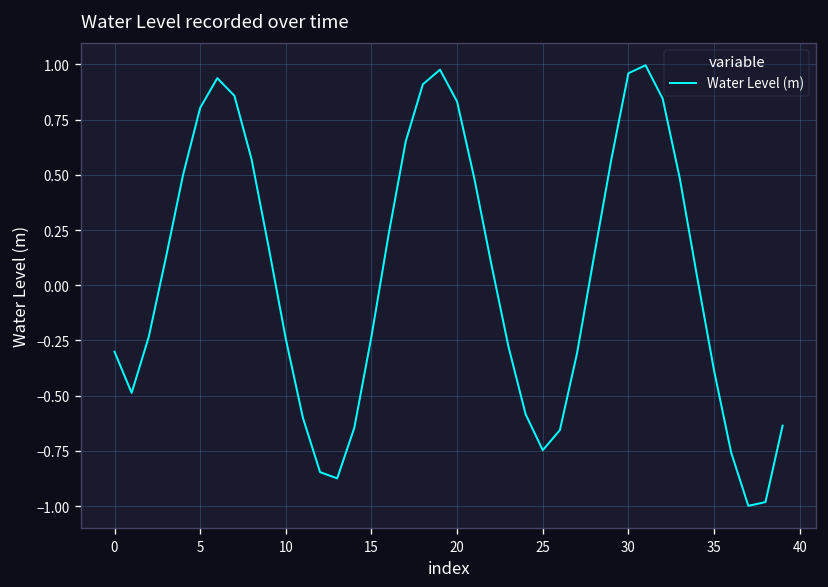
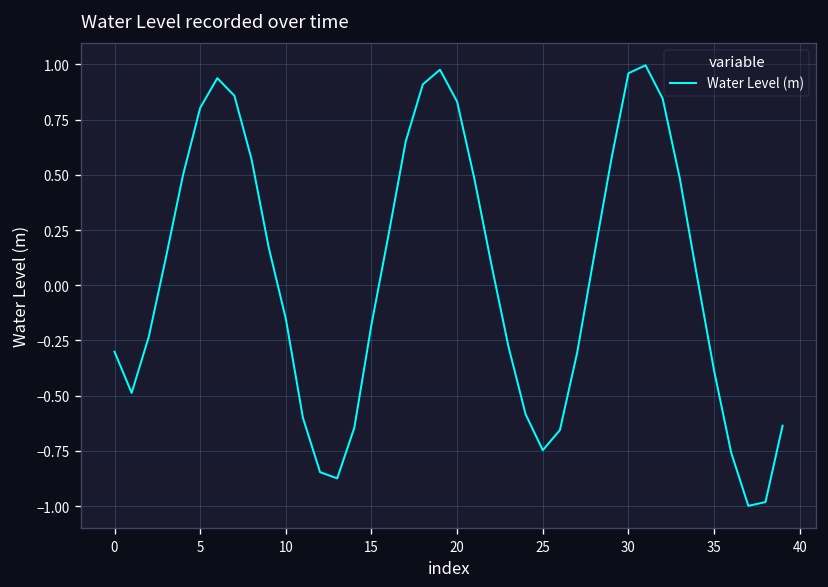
10: -0.24 -> -0.15
15: -0.23 -> -0.18
